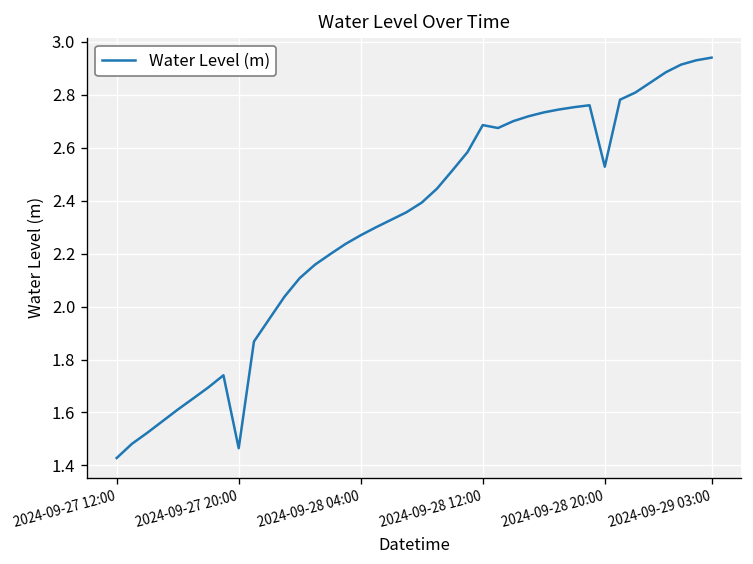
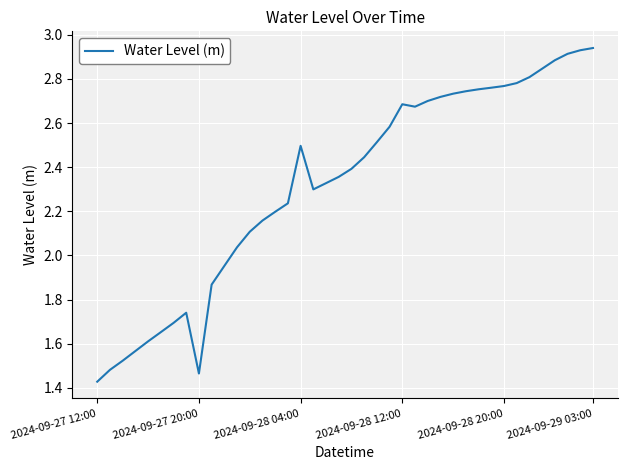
2024-09-28 04:00: 2.27 -> 2.50
2024-09-28 20:00: 2.53 -> 2.77
